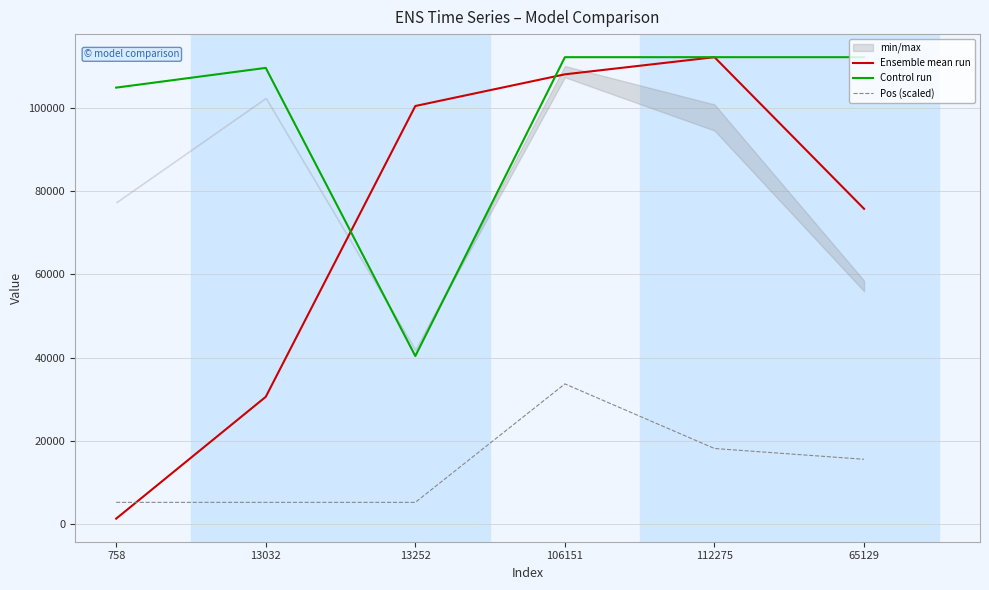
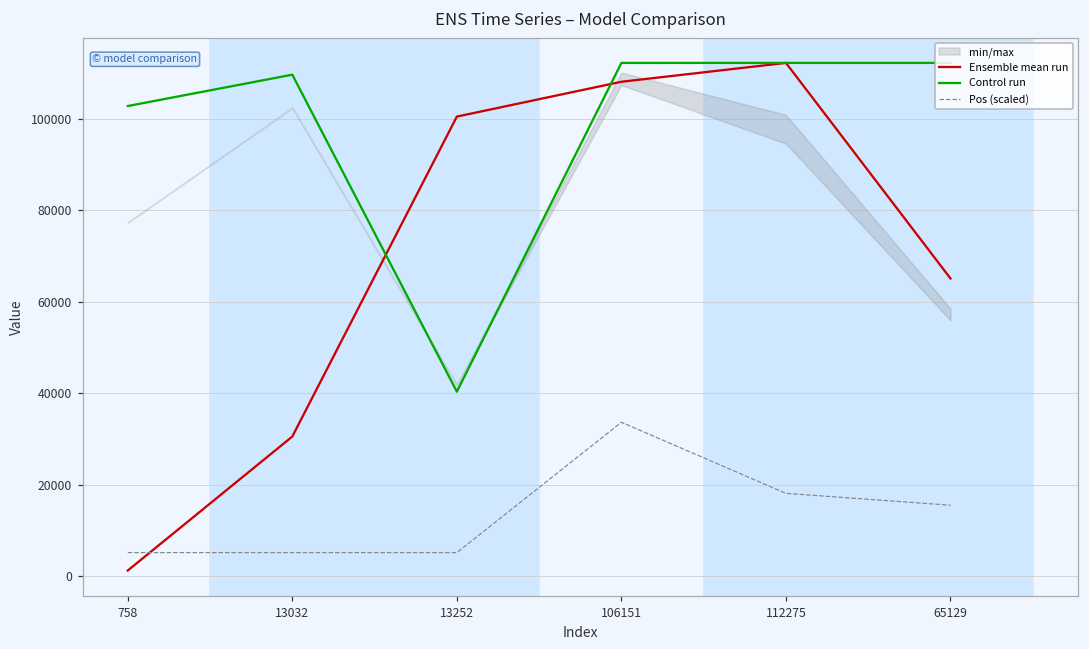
Control run, 758: 105000 -> 103000
Ensemble mean run, 65129: 76000 -> 65000
